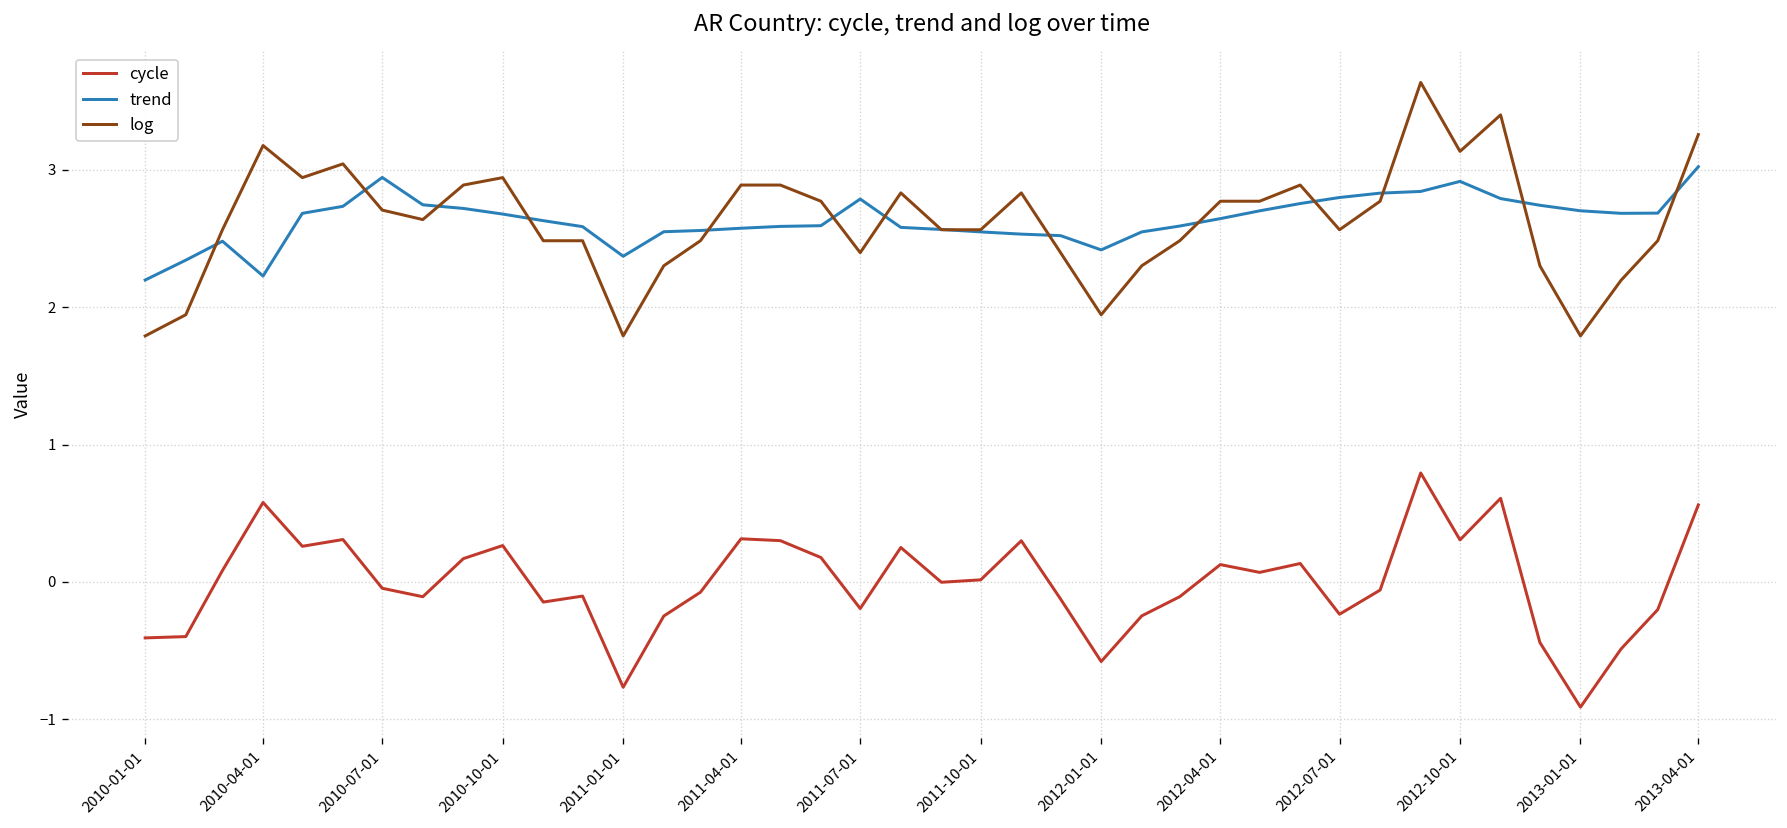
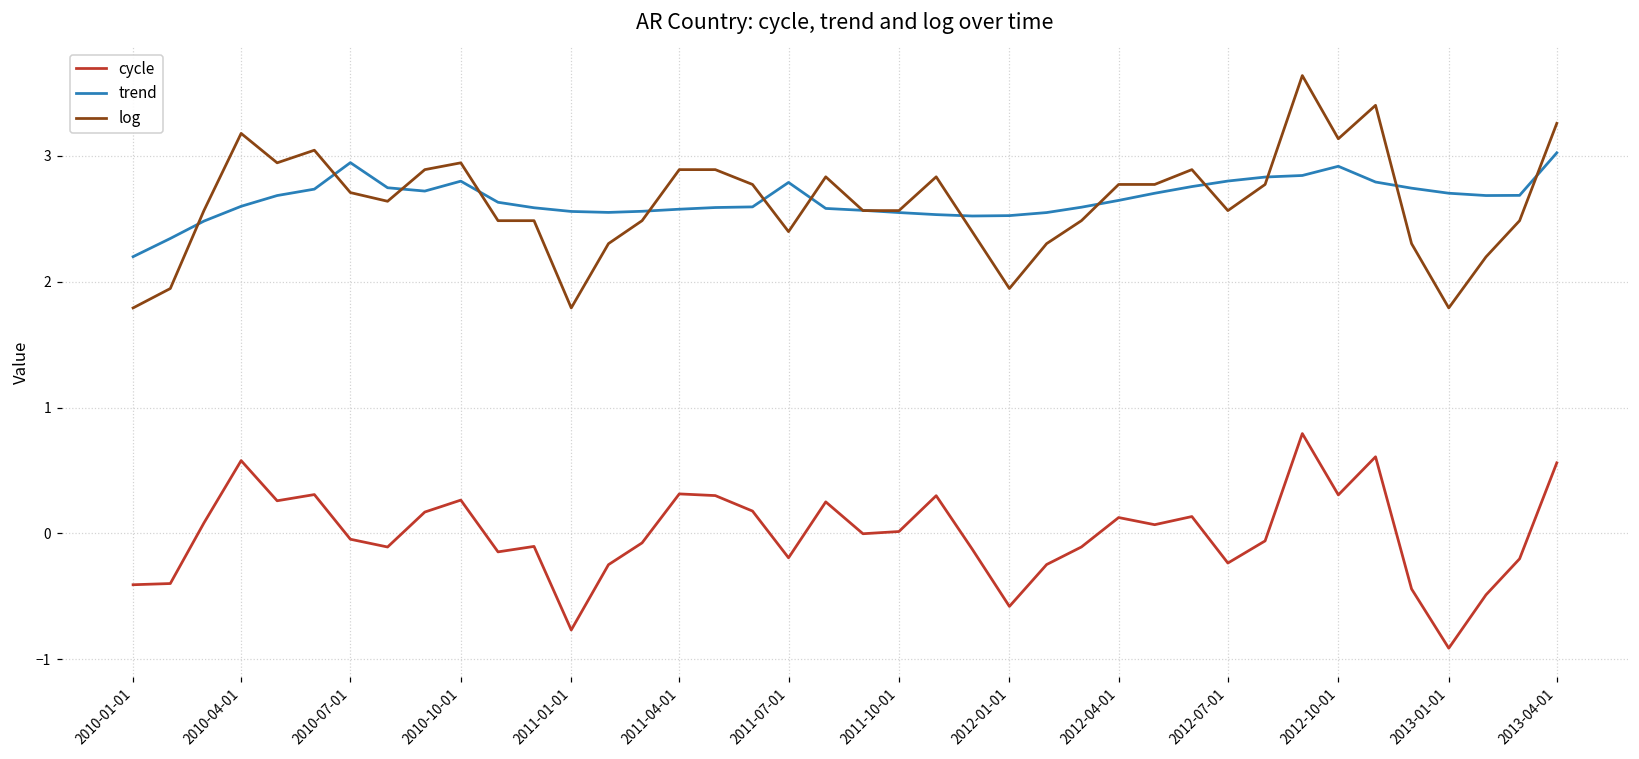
trend, 2010-04-01: 2.23 -> 2.60
trend, 2010-10-01: 2.68 -> 2.80
trend, 2011-01-01: 2.37 -> 2.56
trend, 2012-01-01: 2.42 -> 2.53
